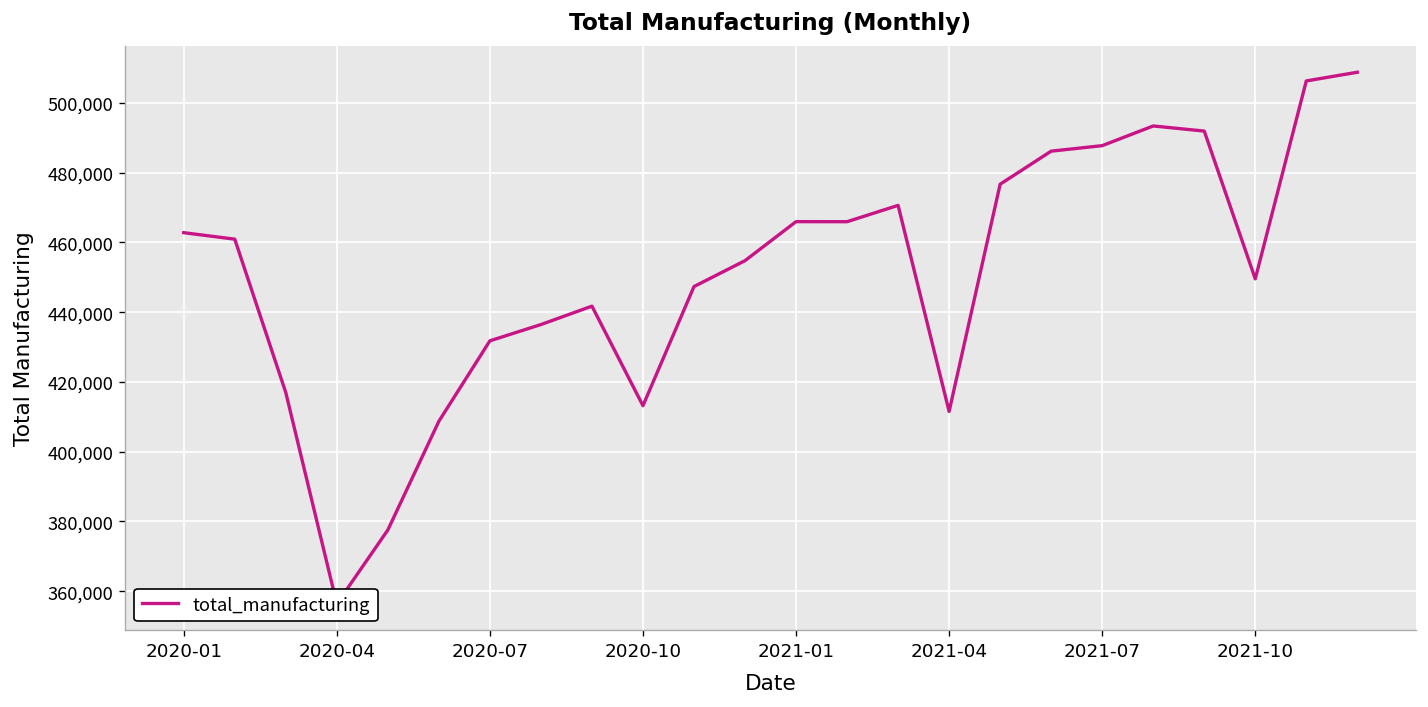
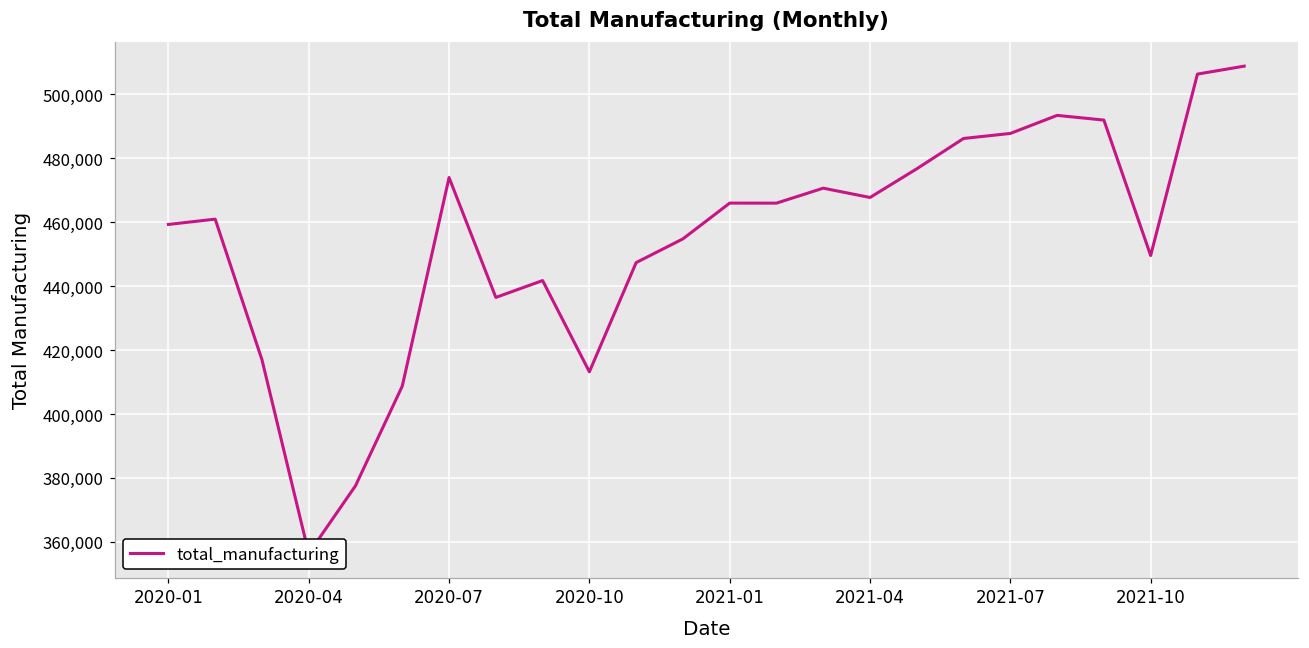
2020-01: 463,000 -> 459,000
2020-07: 432,000 -> 474,000
2021-04: 412,000 -> 468,000
